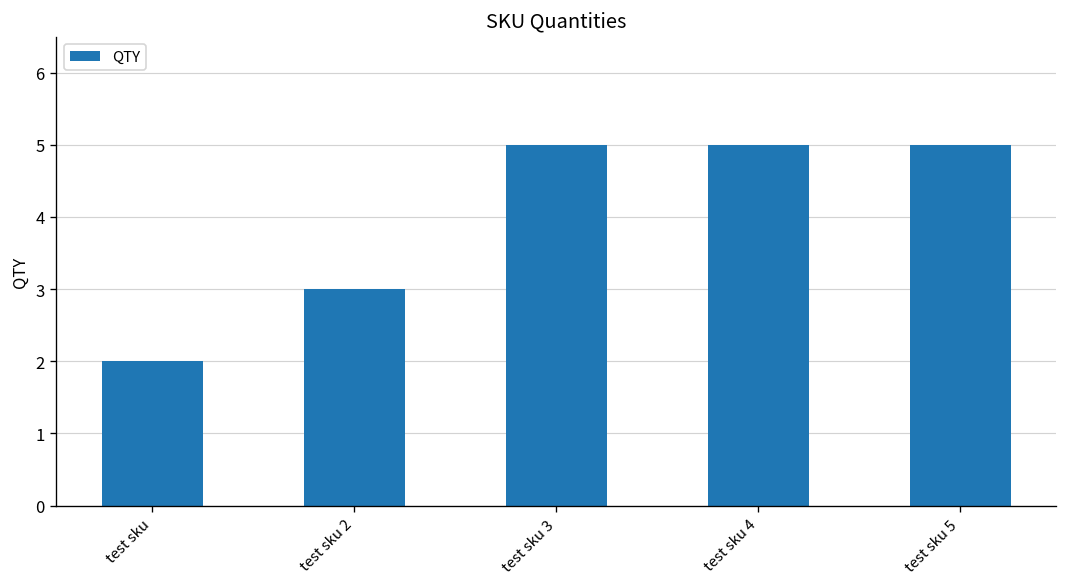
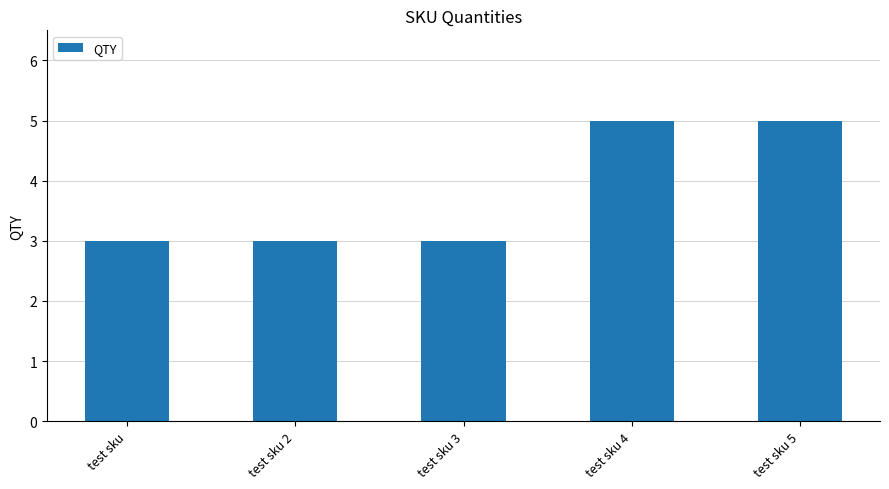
test sku: 2 -> 3
test sku 3: 5 -> 3
